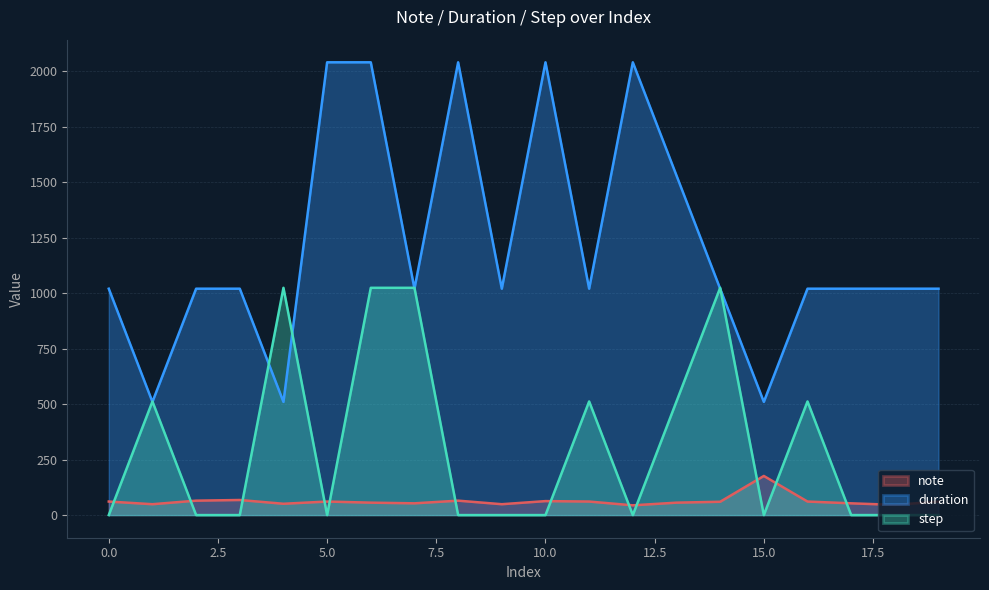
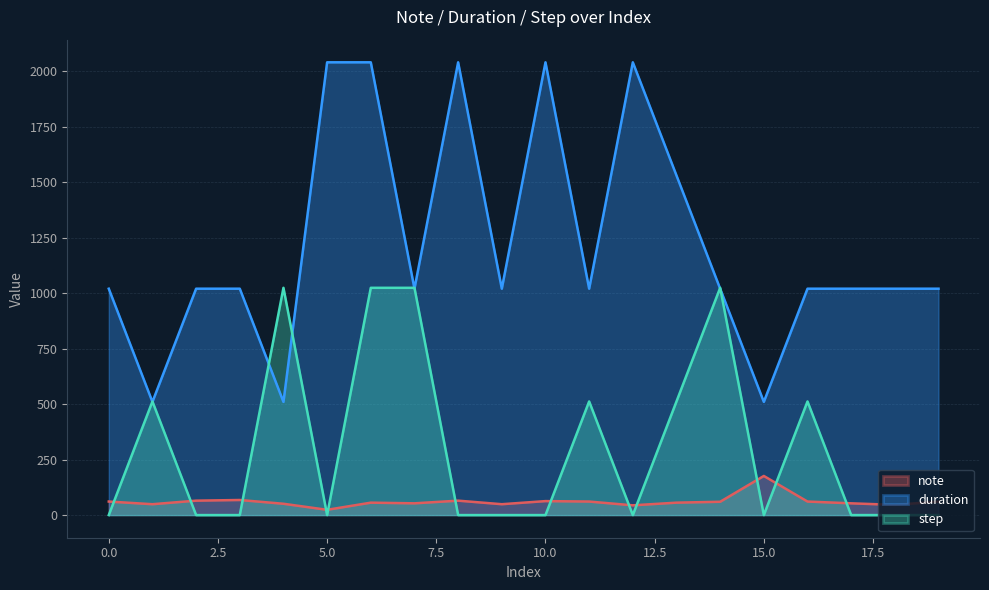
note, 5.0: 60 -> 20
